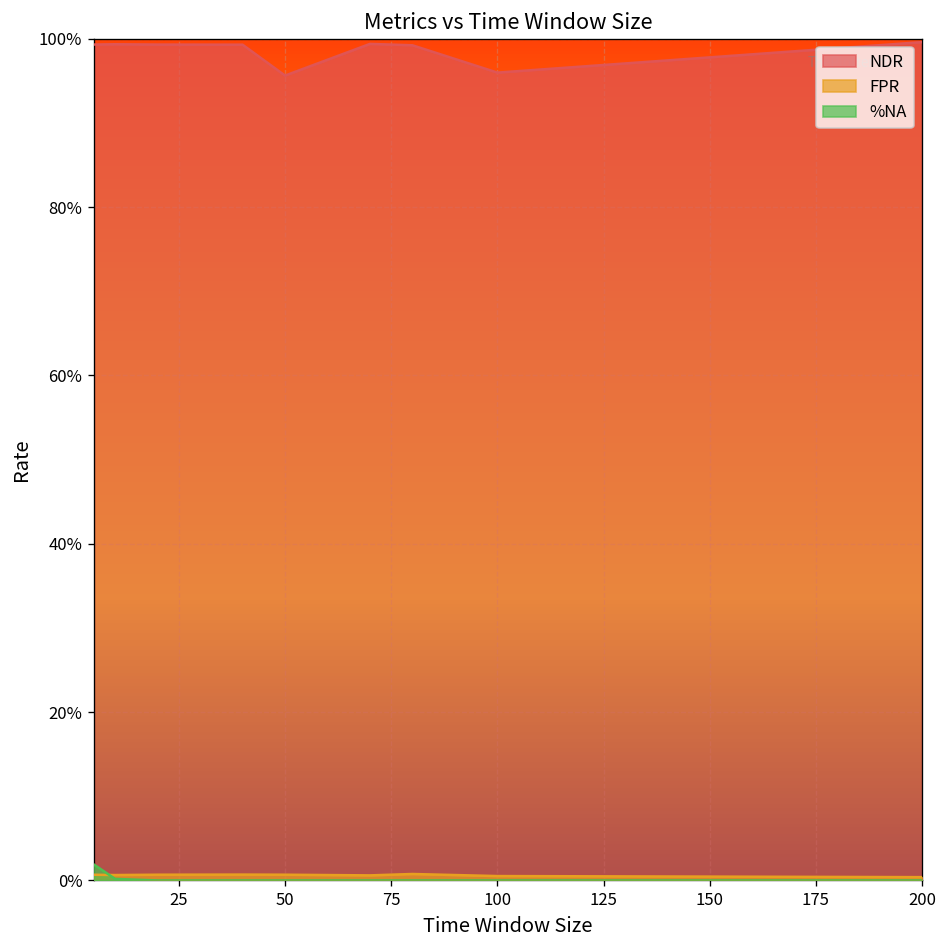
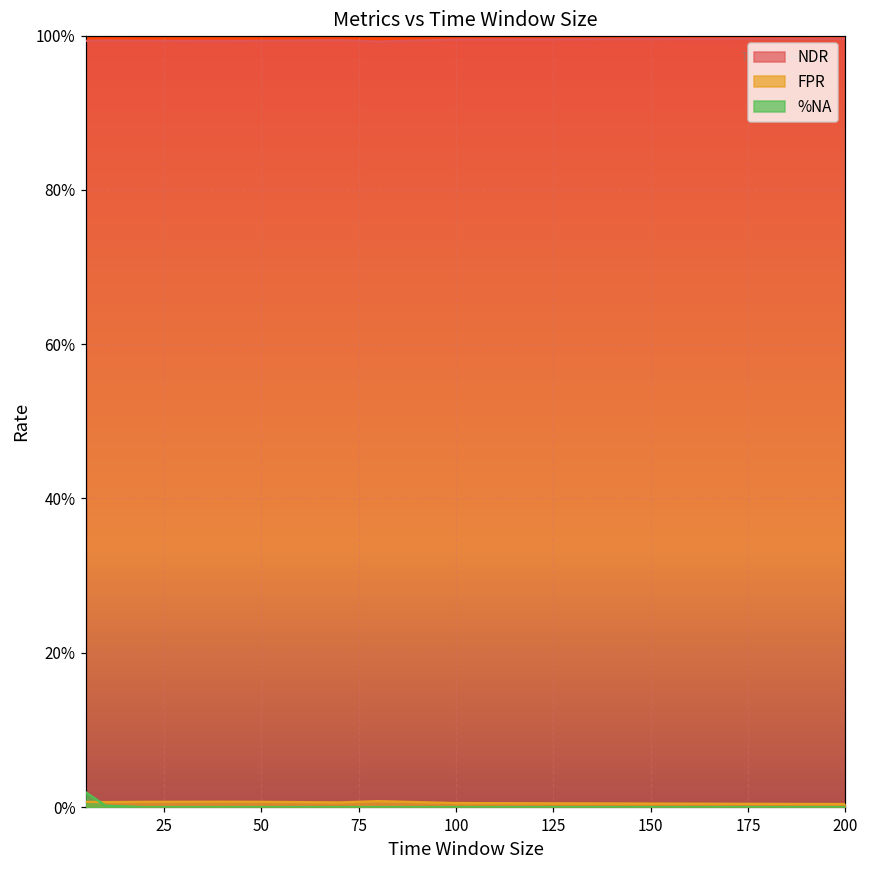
NDR, 50: 96% -> 99%
NDR, 100: 96% -> 99%
